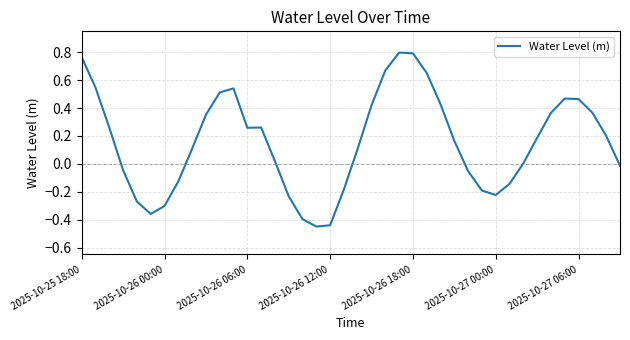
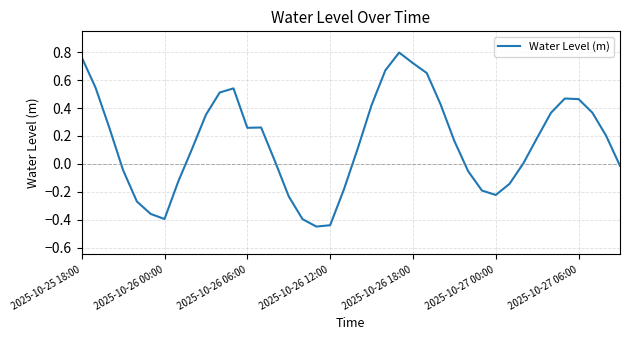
2025-10-26 00:00: -0.30 -> -0.40
2025-10-26 18:00: 0.79 -> 0.72
